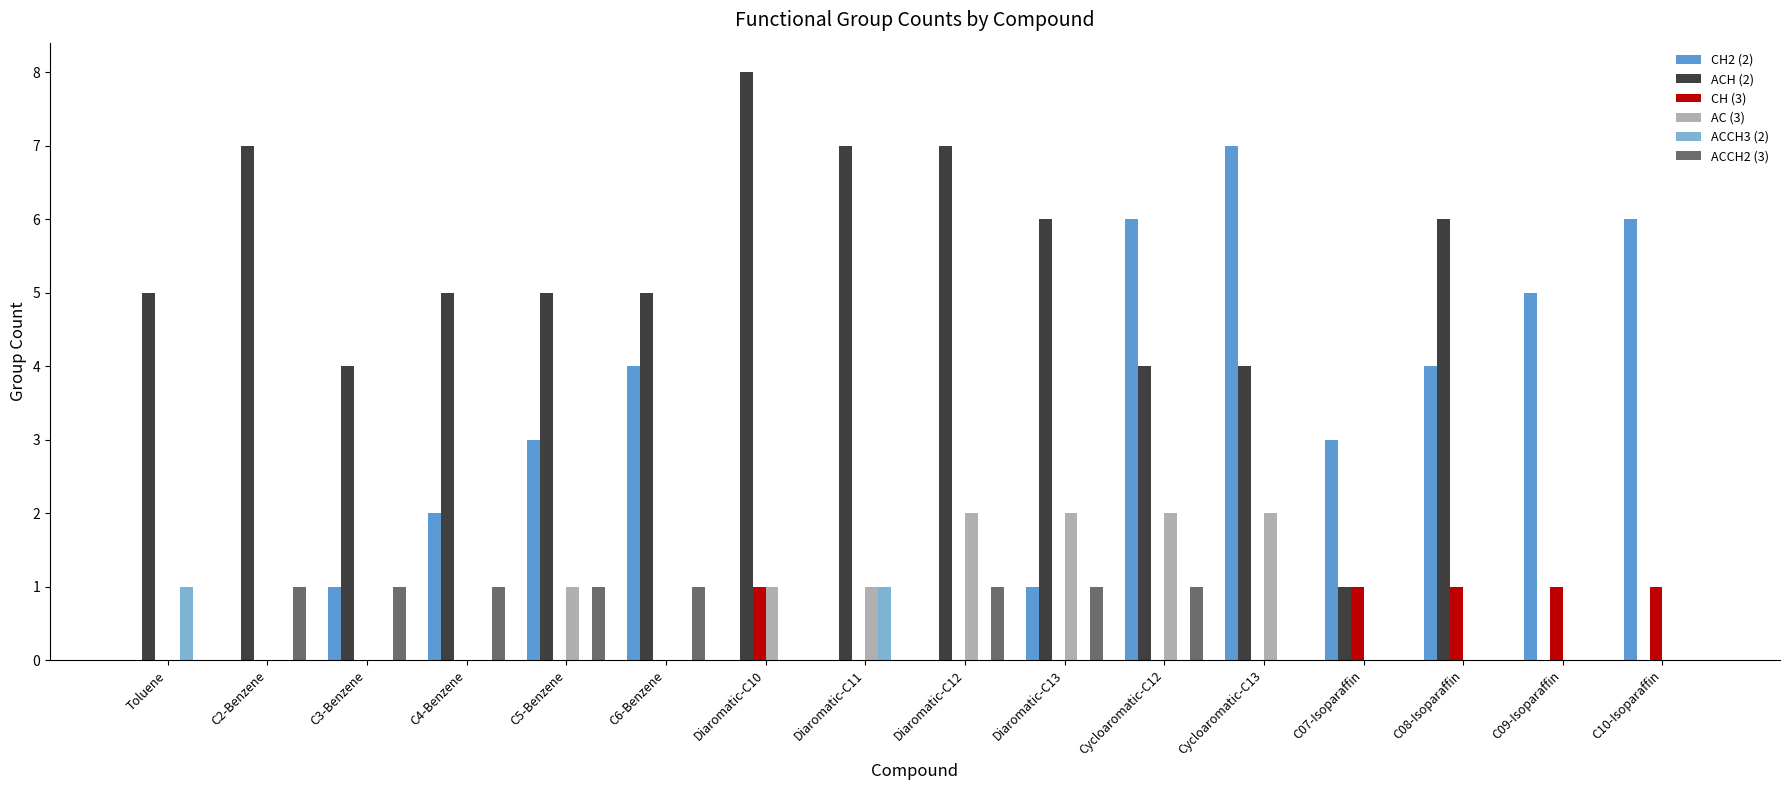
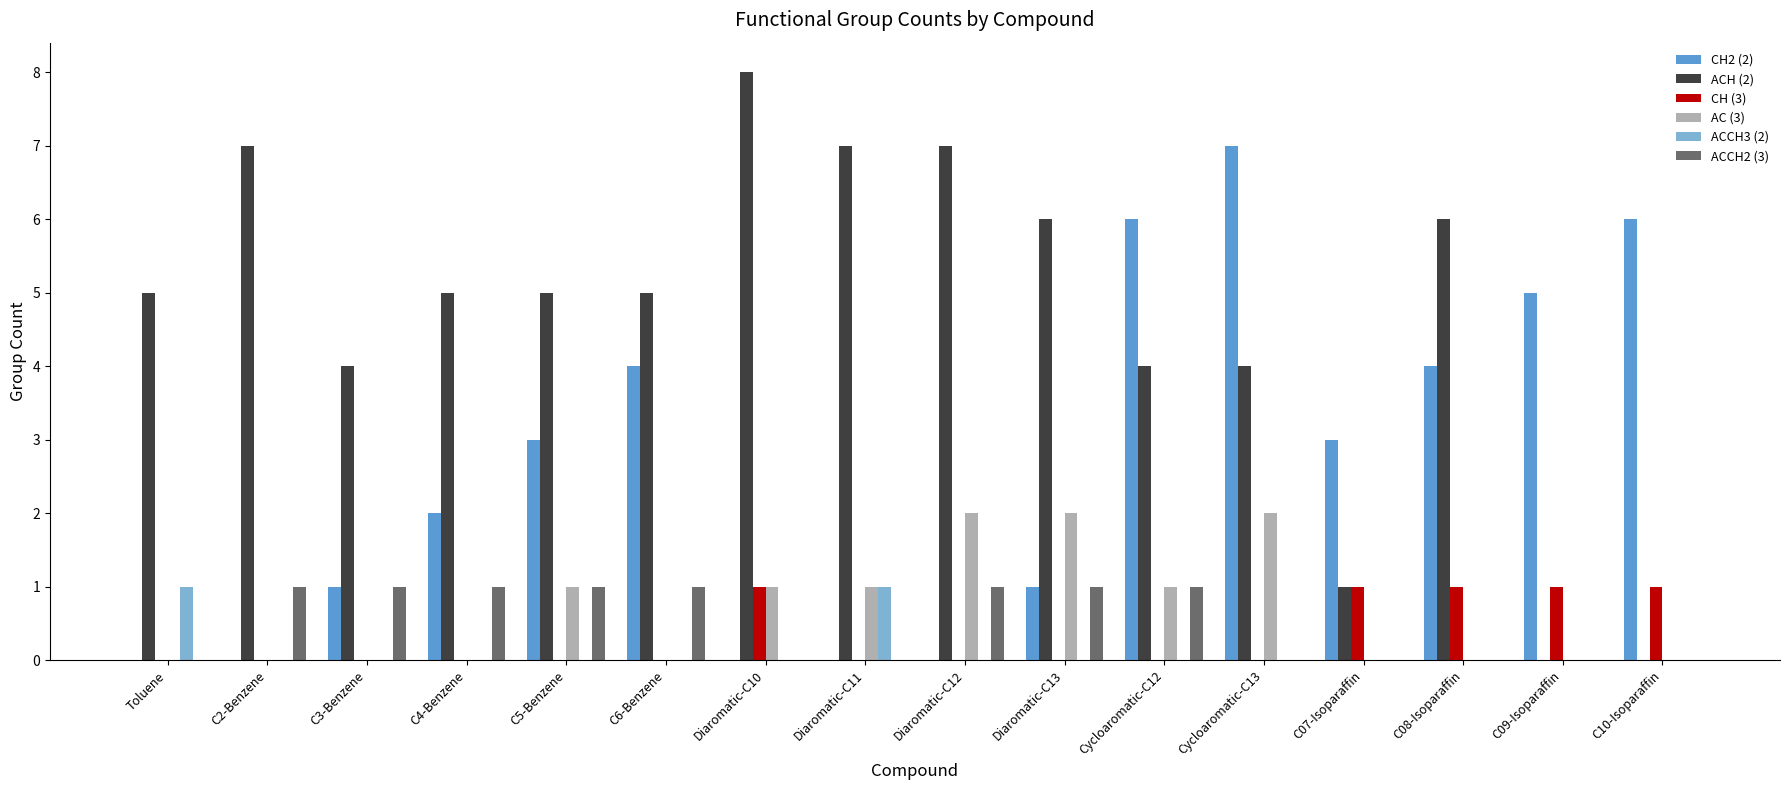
AC (3), Cycloaromatic-C12: 2 -> 1
